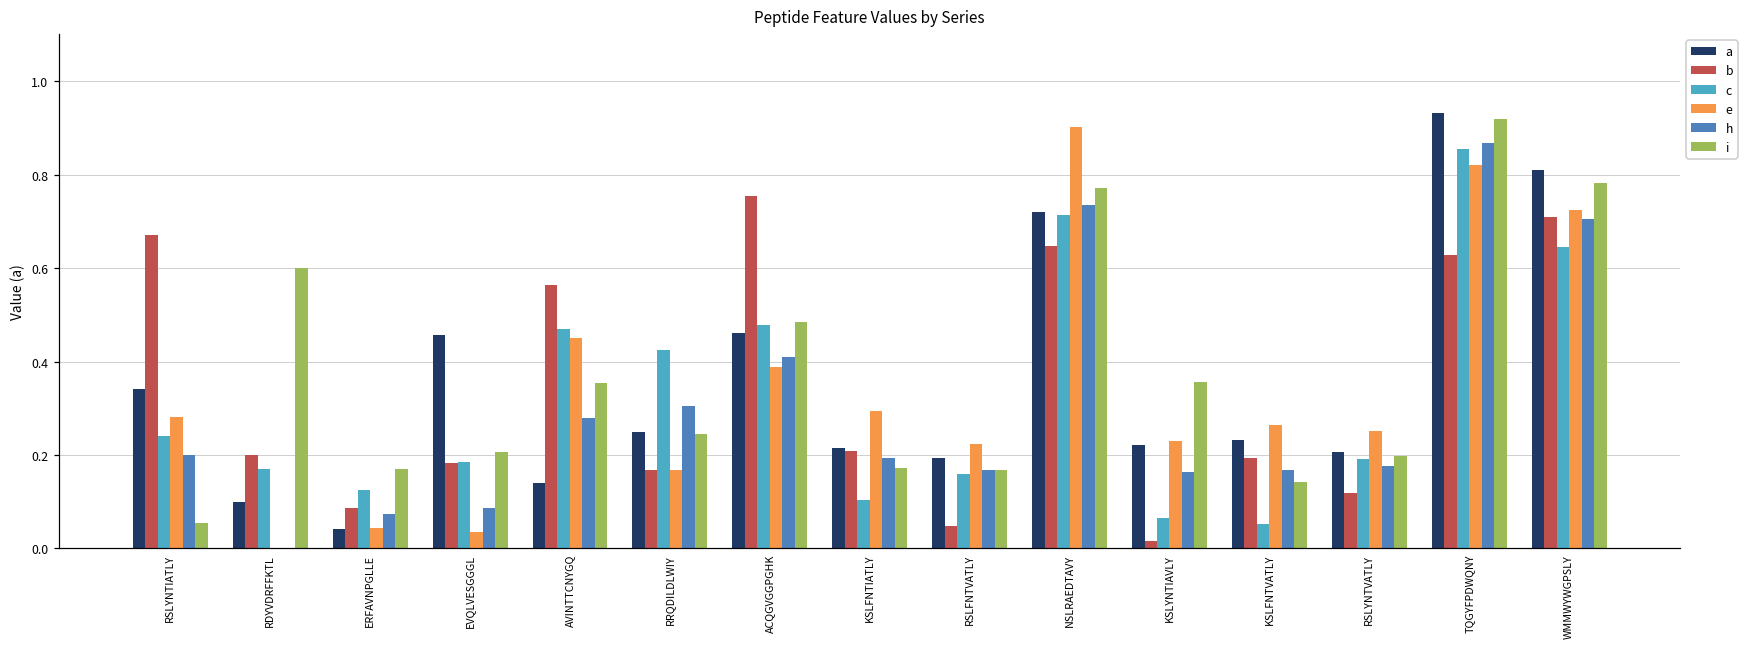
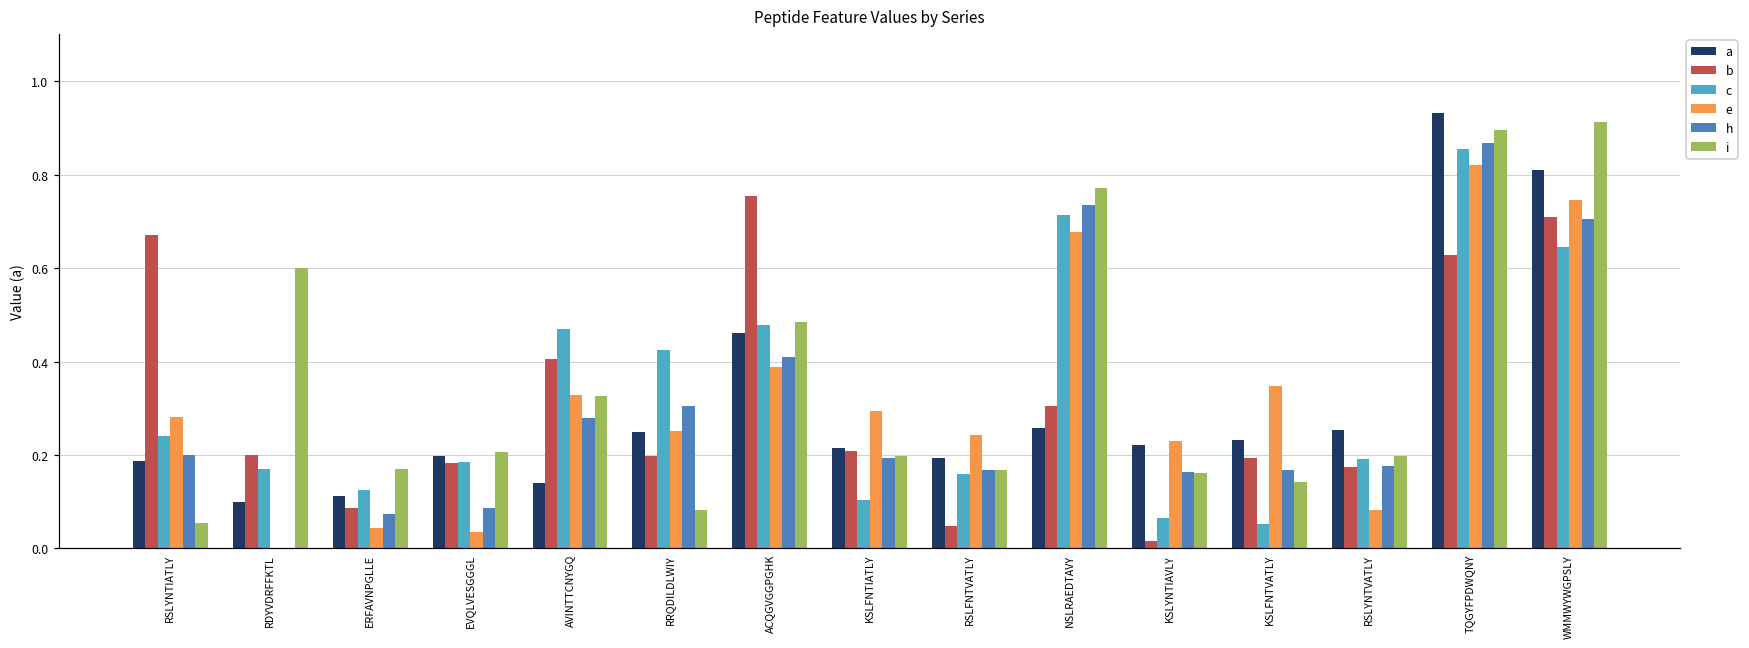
a, RSLYNTIATLY: 0.34 -> 0.19
a, ERFAVNPGLLE: 0.04 -> 0.11
a, EVQLVESGGGL: 0.46 -> 0.20
b, AVINTTCNYGQ: 0.56 -> 0.41
e, AVINTTCNYGQ: 0.45 -> 0.33
i, AVINTTCNYGQ: 0.35 -> 0.33
b, RRQDILDLWIY: 0.17 -> 0.20
e, RRQDILDLWIY: 0.17 -> 0.25
i, RRQDILDLWIY: 0.24 -> 0.08
i, KSLFNTIATLY: 0.17 -> 0.20
e, RSLFNTVATLY: 0.22 -> 0.24
a, NSLRAEDTAVY: 0.72 -> 0.26
b, NSLRAEDTAVY: 0.65 -> 0.30
e, NSLRAEDTAVY: 0.90 -> 0.68
i, KSLYNTIAVLY: 0.36 -> 0.16
e, KSLFNTVATLY: 0.26 -> 0.35
a, RSLYNTVATLY: 0.21 -> 0.25
b, RSLYNTVATLY: 0.12 -> 0.17
e, RSLYNTVATLY: 0.25 -> 0.08
i, TQGYFPDWQNY: 0.92 -> 0.89
e, WMMWYWGPSLY: 0.72 -> 0.74
i, WMMWYWGPSLY: 0.78 -> 0.91
